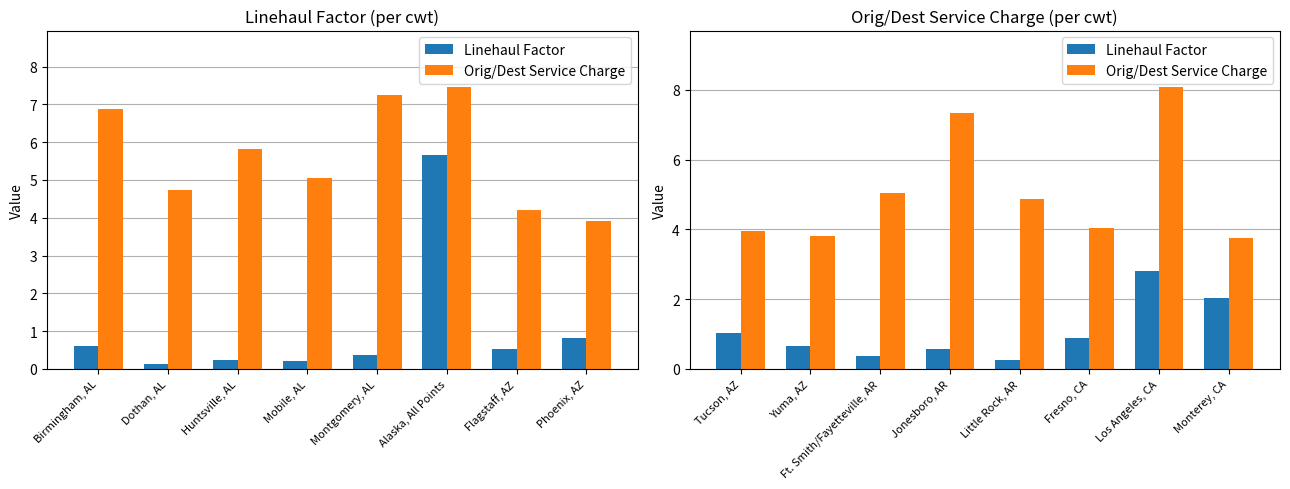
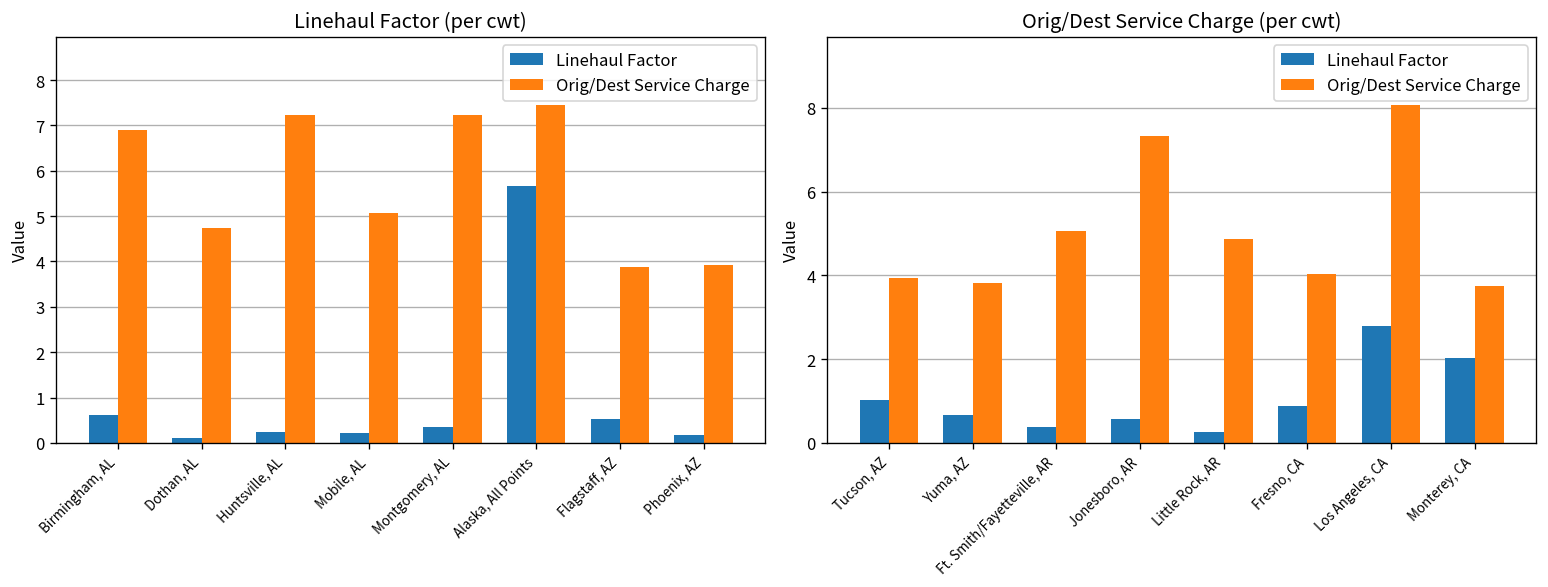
Linehaul Factor (per cwt), Orig/Dest Service Charge, Huntsville, AL: 5.8 -> 7.2
Linehaul Factor (per cwt), Orig/Dest Service Charge, Flagstaff, AZ: 4.2 -> 3.9
Linehaul Factor (per cwt), Linehaul Factor, Phoenix, AZ: 0.8 -> 0.2
